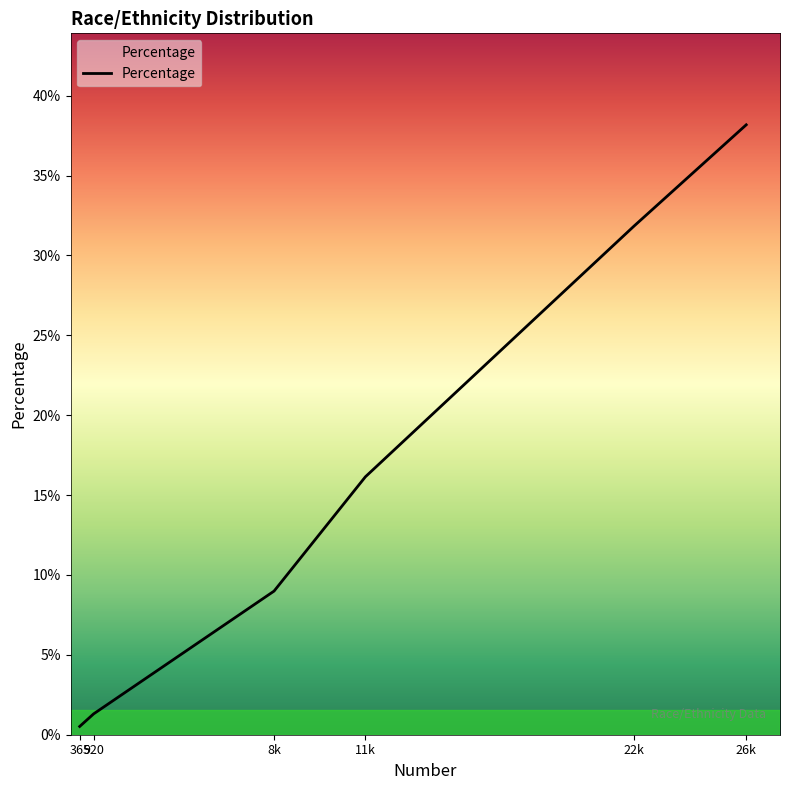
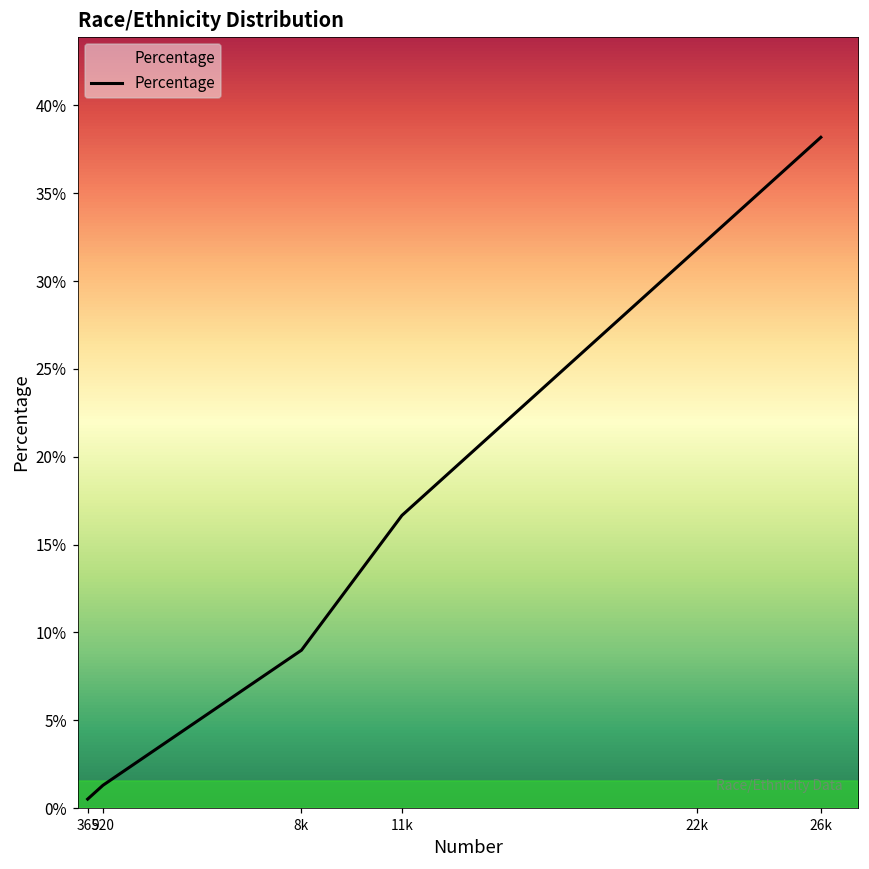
11k: 16.1% -> 16.7%
